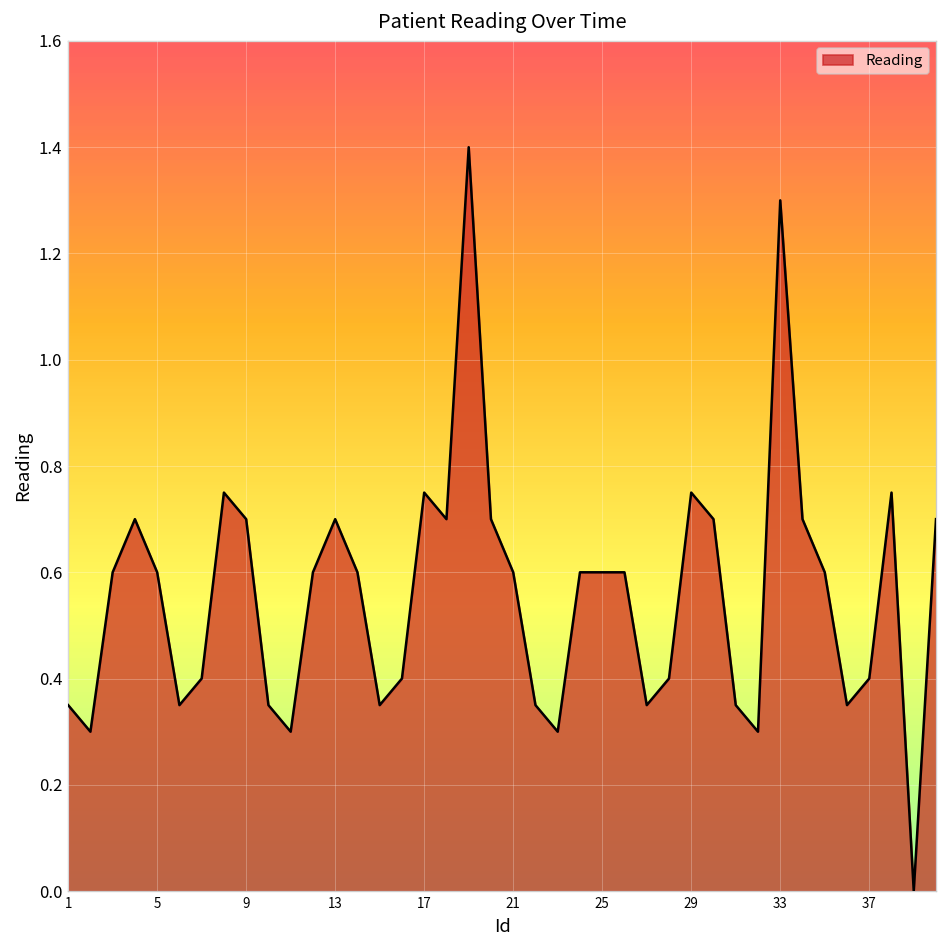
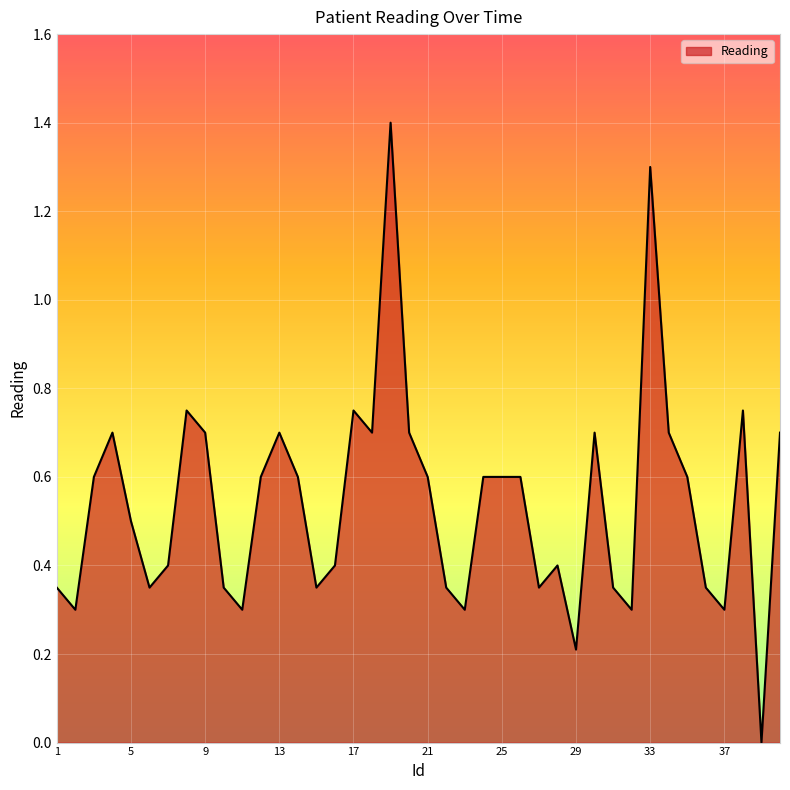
5: 0.6 -> 0.5
29: 0.75 -> 0.21
37: 0.4 -> 0.3
